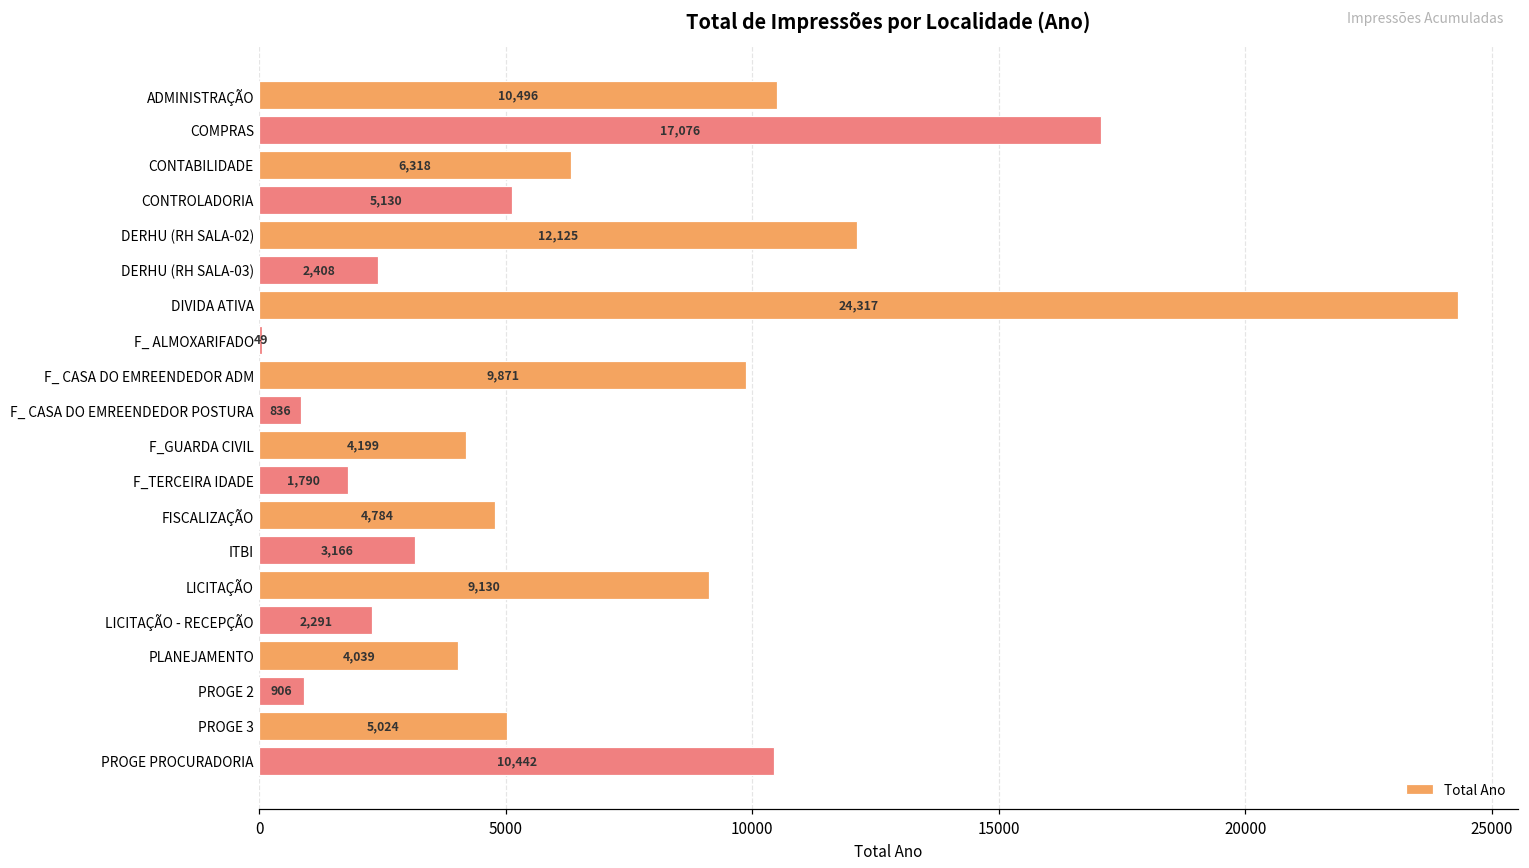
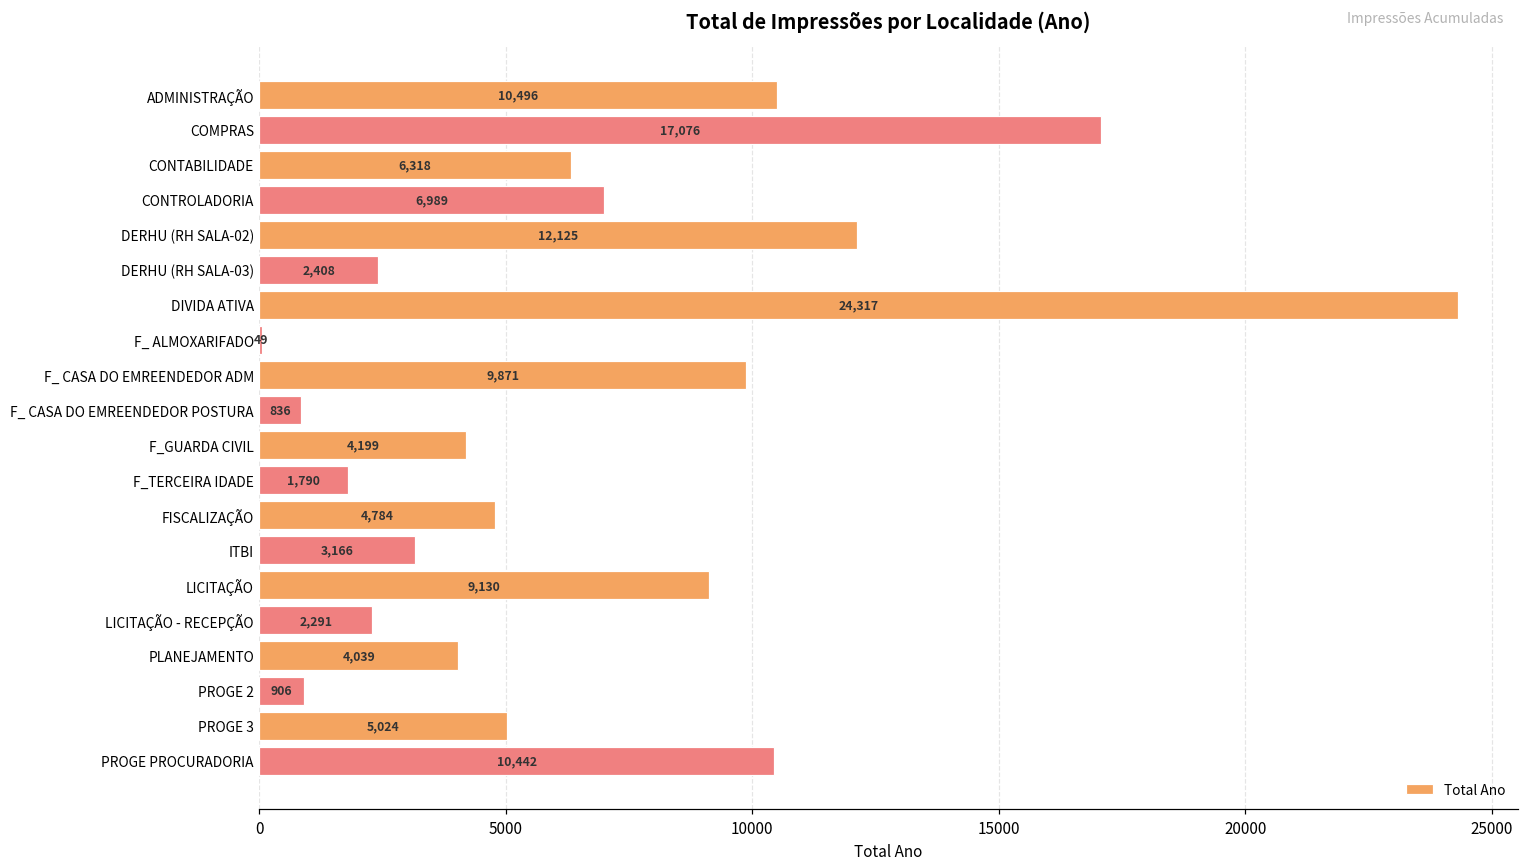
CONTROLADORIA: 5,130 -> 6,989
